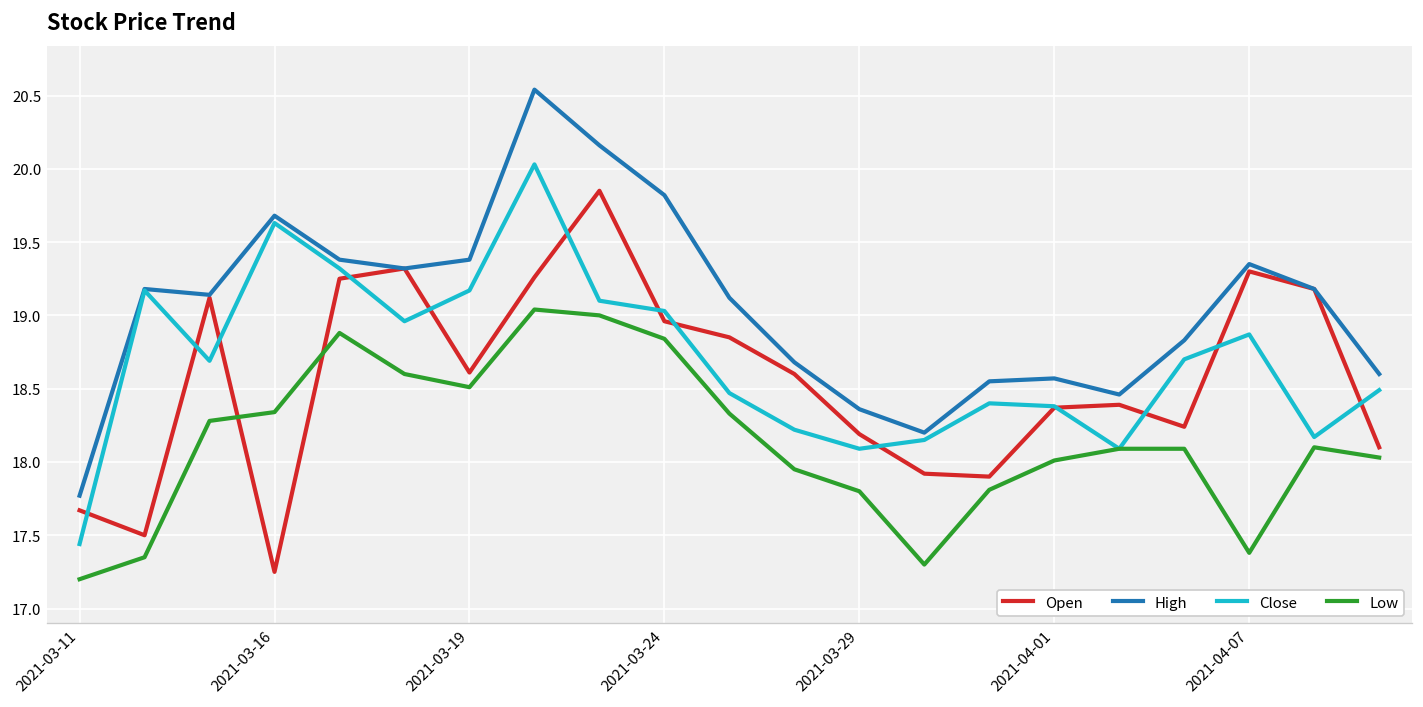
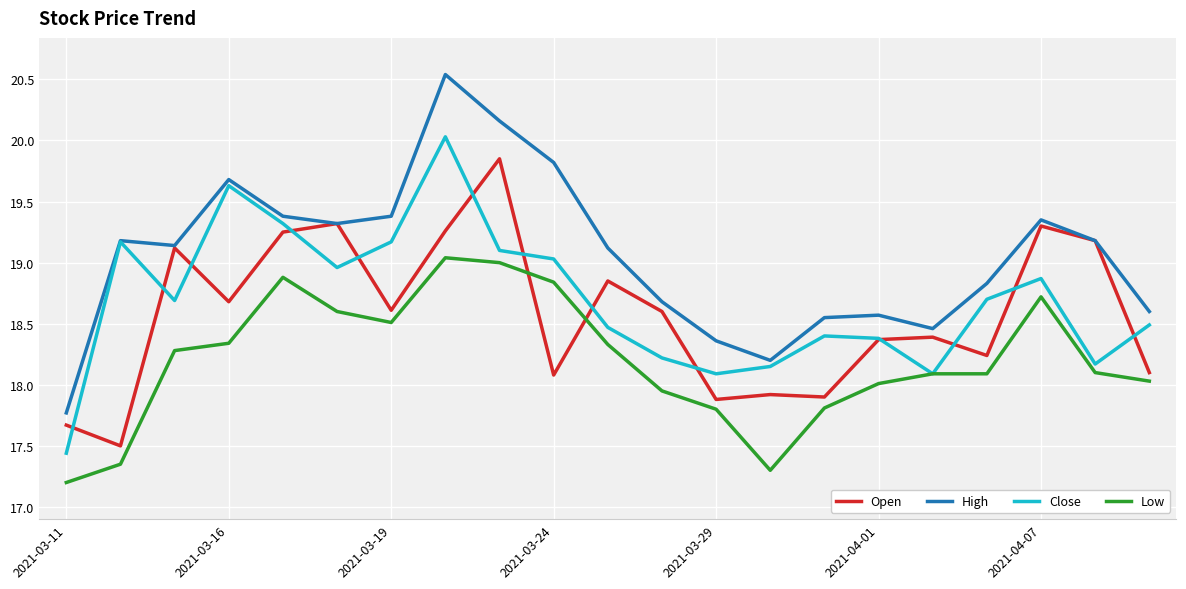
Open, 2021-03-16: 17.25 -> 18.68
Open, 2021-03-24: 18.96 -> 18.08
Open, 2021-03-29: 18.19 -> 17.88
Low, 2021-04-07: 17.38 -> 18.72
